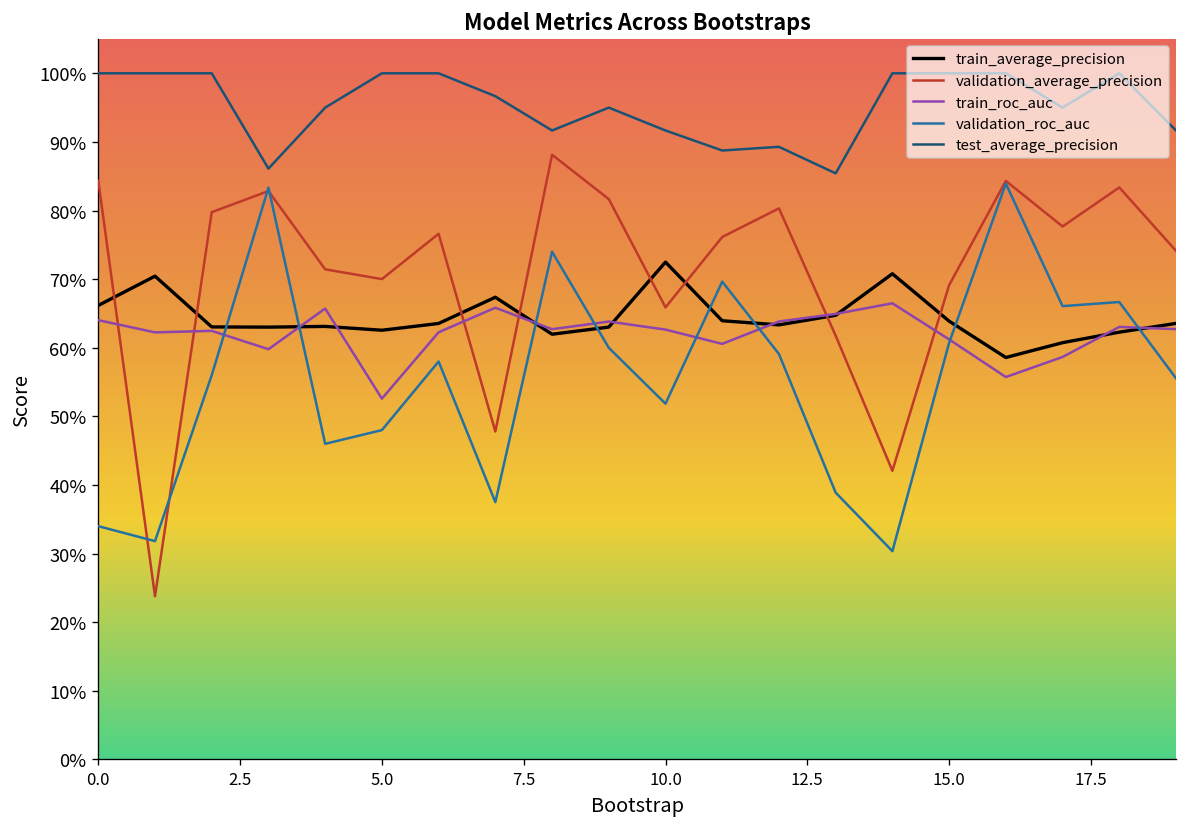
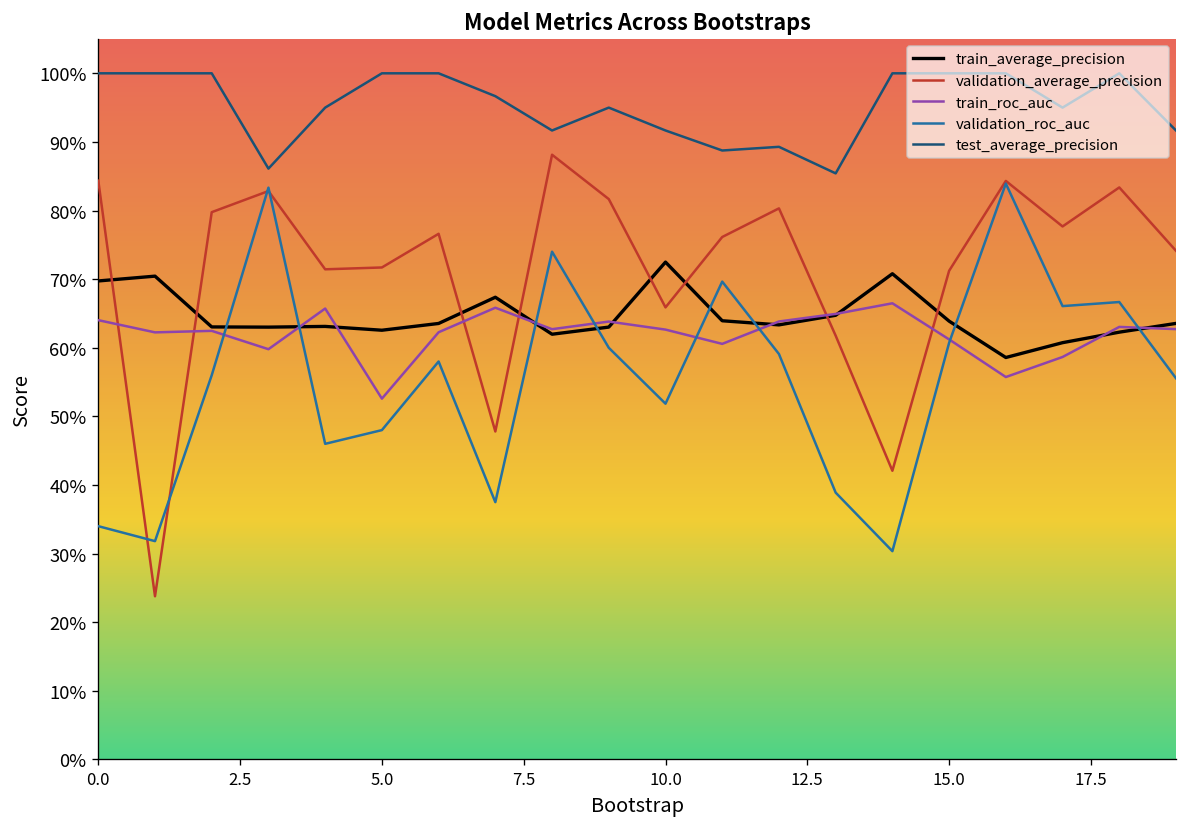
train_average_precision, 0.0: 66% -> 70%
validation_average_precision, 5.0: 70% -> 72%
validation_average_precision, 15.0: 69% -> 71%
